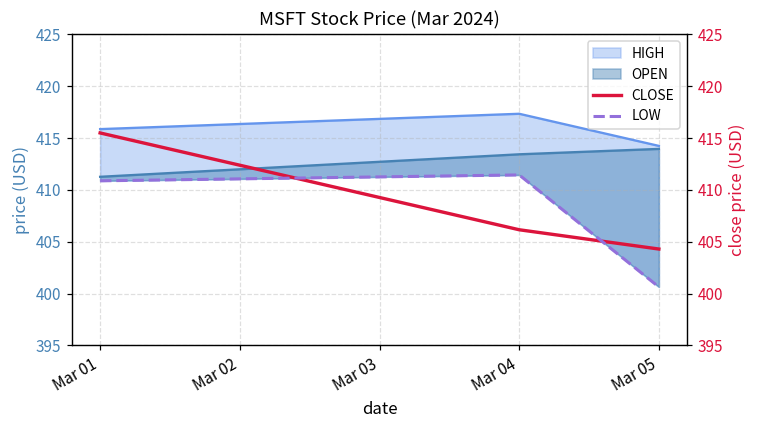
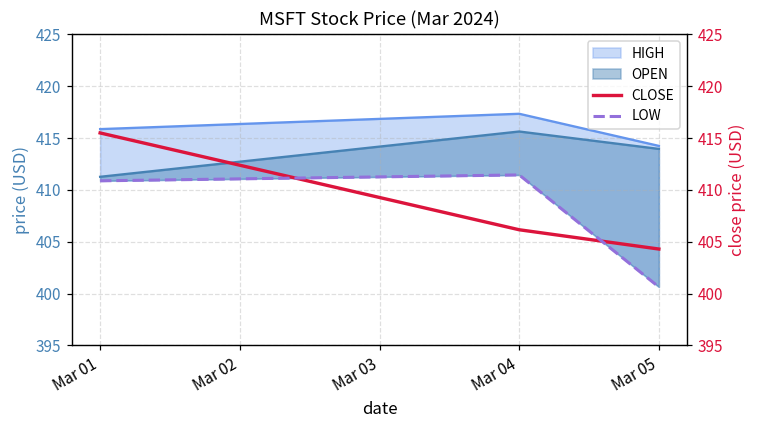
OPEN, Mar 04: 413 -> 416
